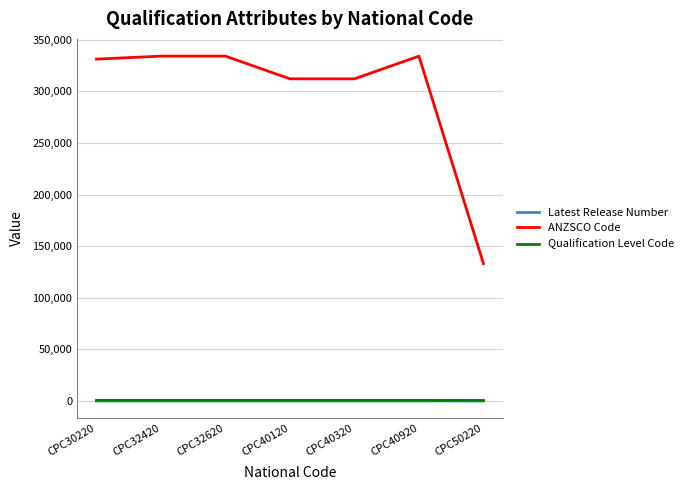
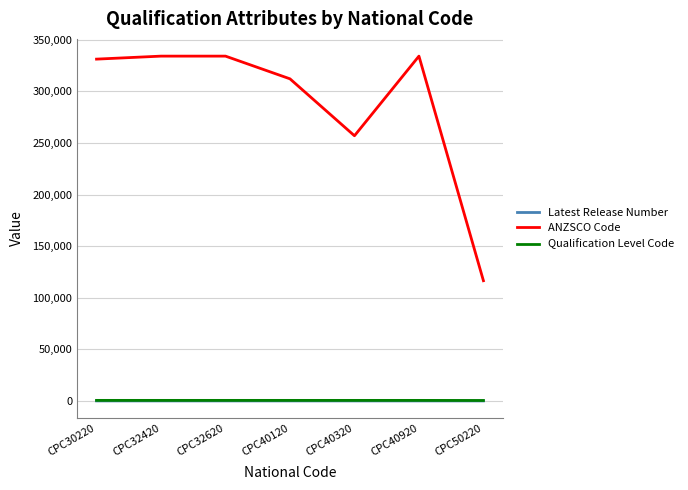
ANZSCO Code, CPC40320: 312,000 -> 257,000
ANZSCO Code, CPC50220: 133,000 -> 116,000
